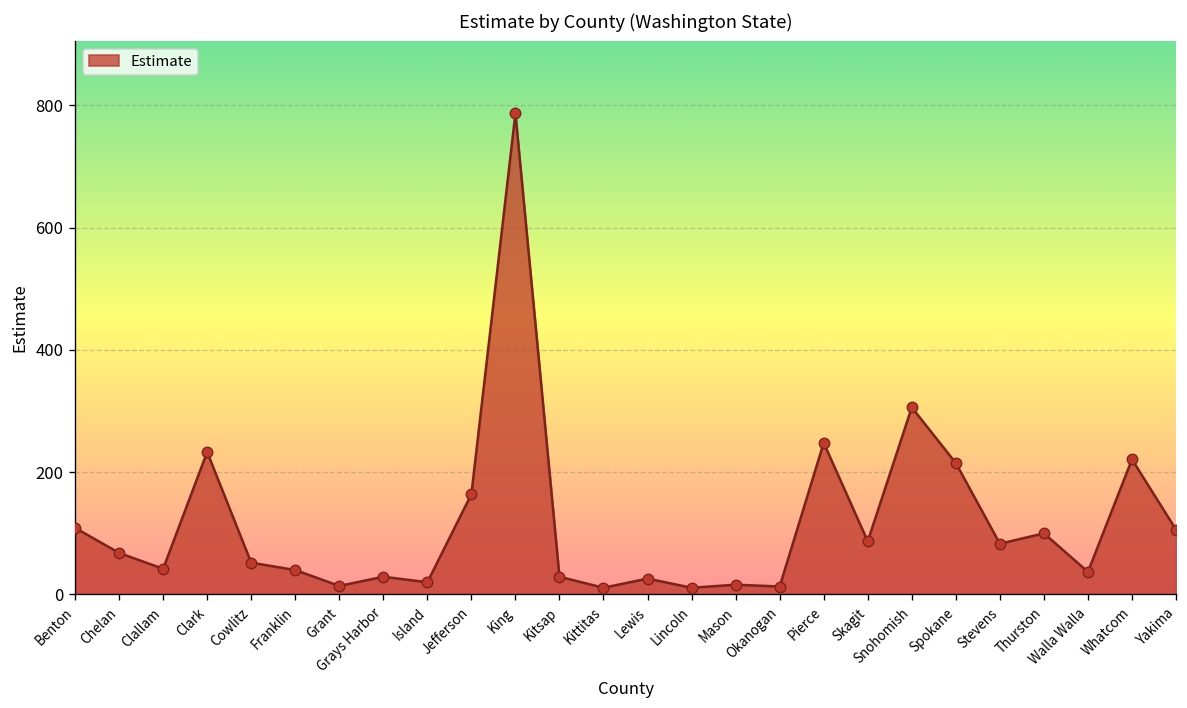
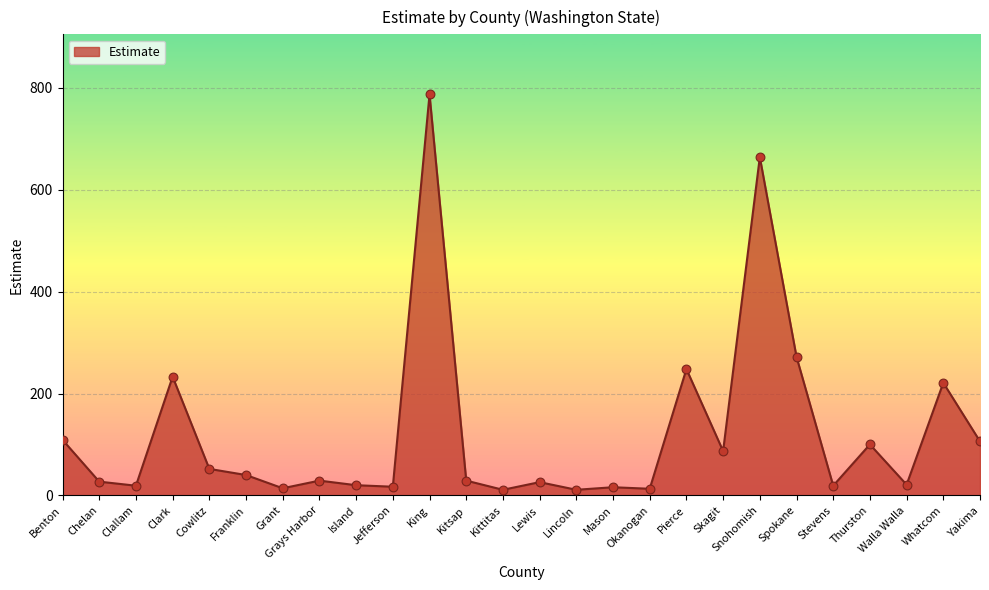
Chelan: 70 -> 30
Clallam: 40 -> 20
Jefferson: 160 -> 20
Snohomish: 310 -> 660
Spokane: 220 -> 270
Stevens: 80 -> 20
Walla Walla: 40 -> 20
